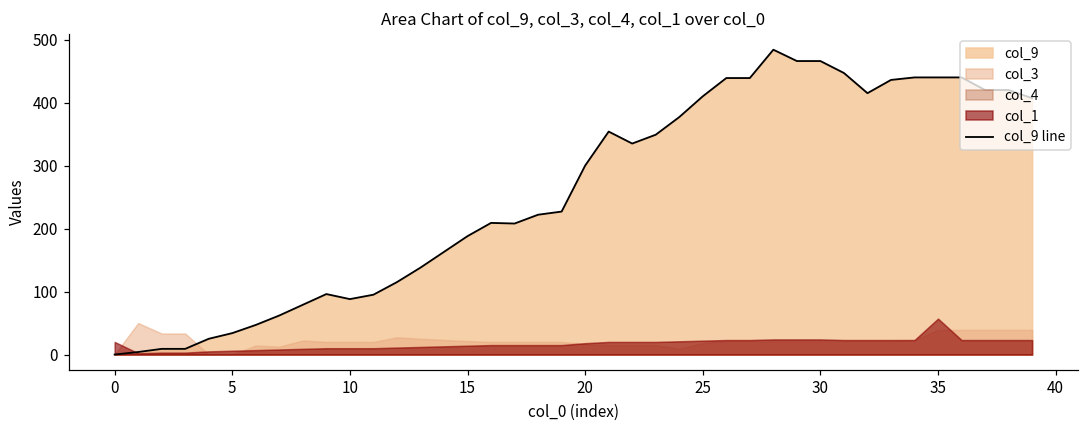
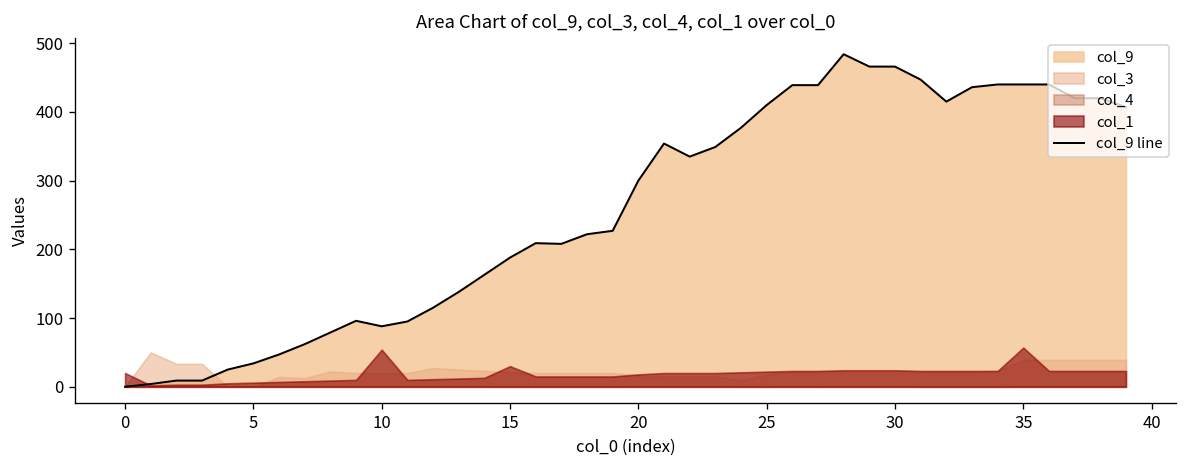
col_1, 10: 10 -> 50
col_1, 15: 10 -> 30
